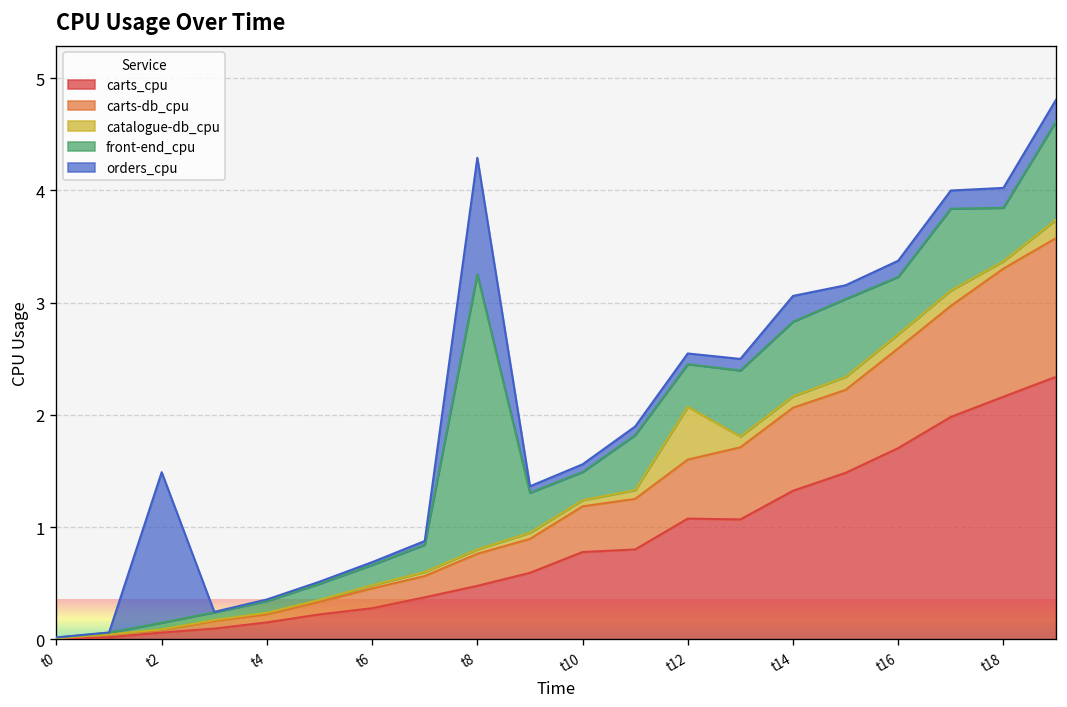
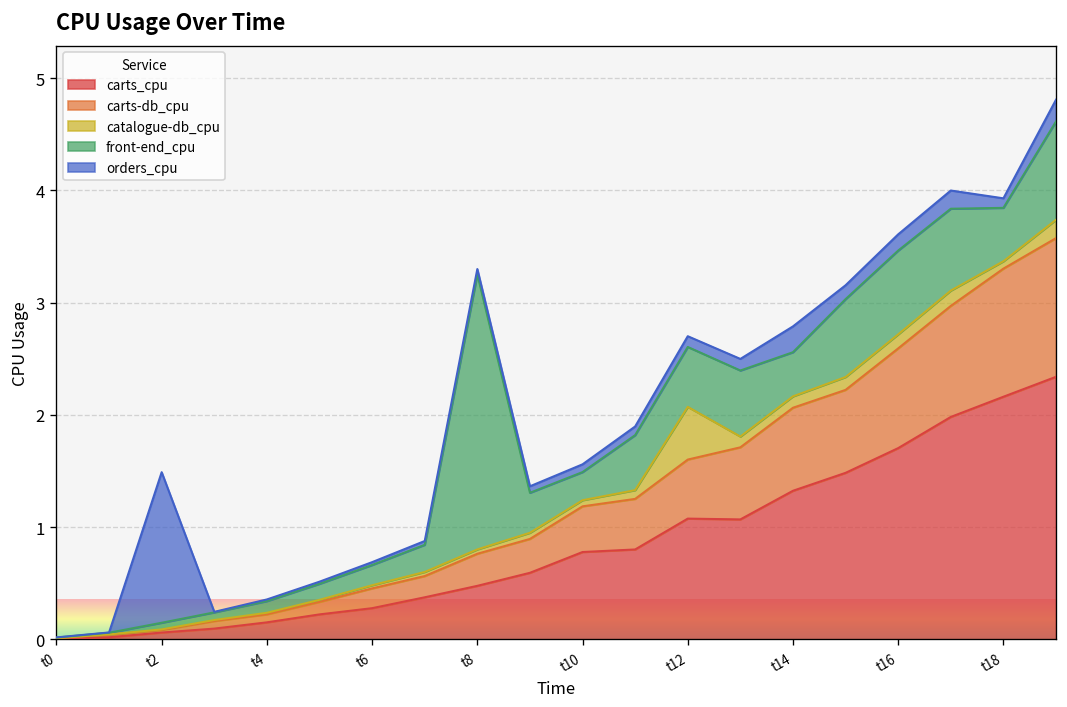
orders_cpu, t8: 1.0 -> 0.0
front-end_cpu, t12: 0.4 -> 0.5
front-end_cpu, t14: 0.7 -> 0.4
front-end_cpu, t16: 0.5 -> 0.7
orders_cpu, t18: 0.2 -> 0.1
